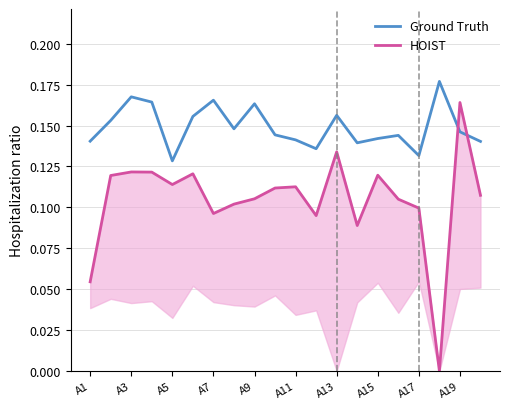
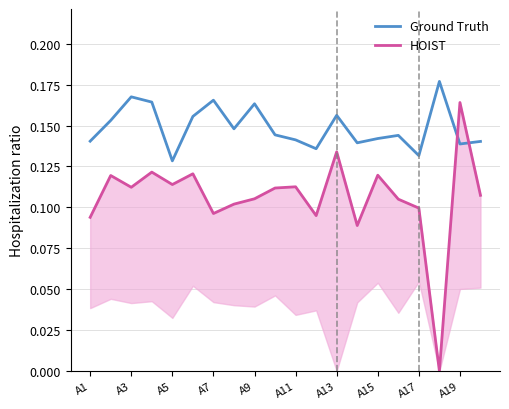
HOIST, A1: 0.055 -> 0.094
HOIST, A3: 0.122 -> 0.112
Ground Truth, A19: 0.146 -> 0.139
